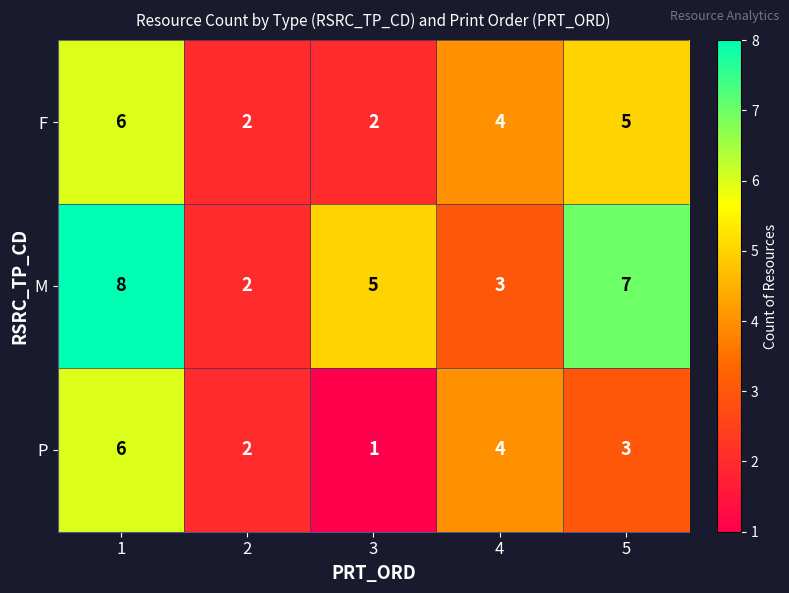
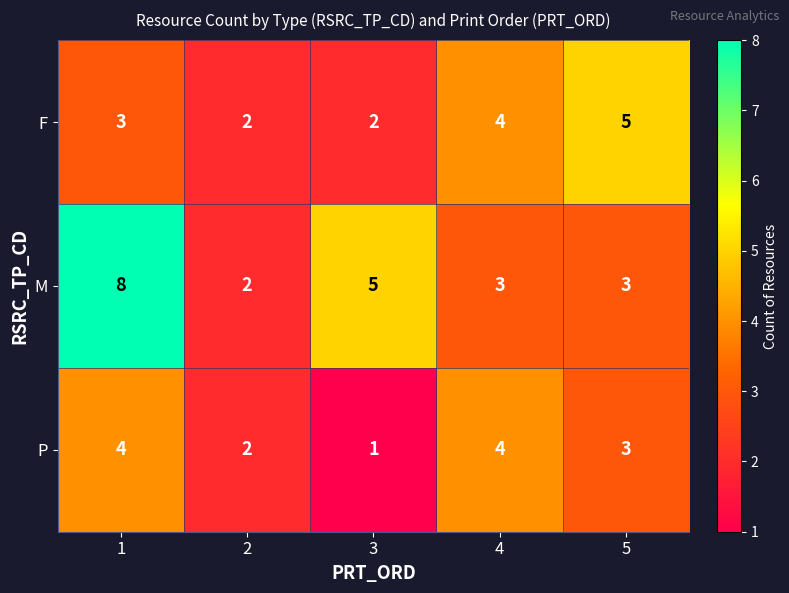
F, 1: 6 -> 3
M, 5: 7 -> 3
P, 1: 6 -> 4
